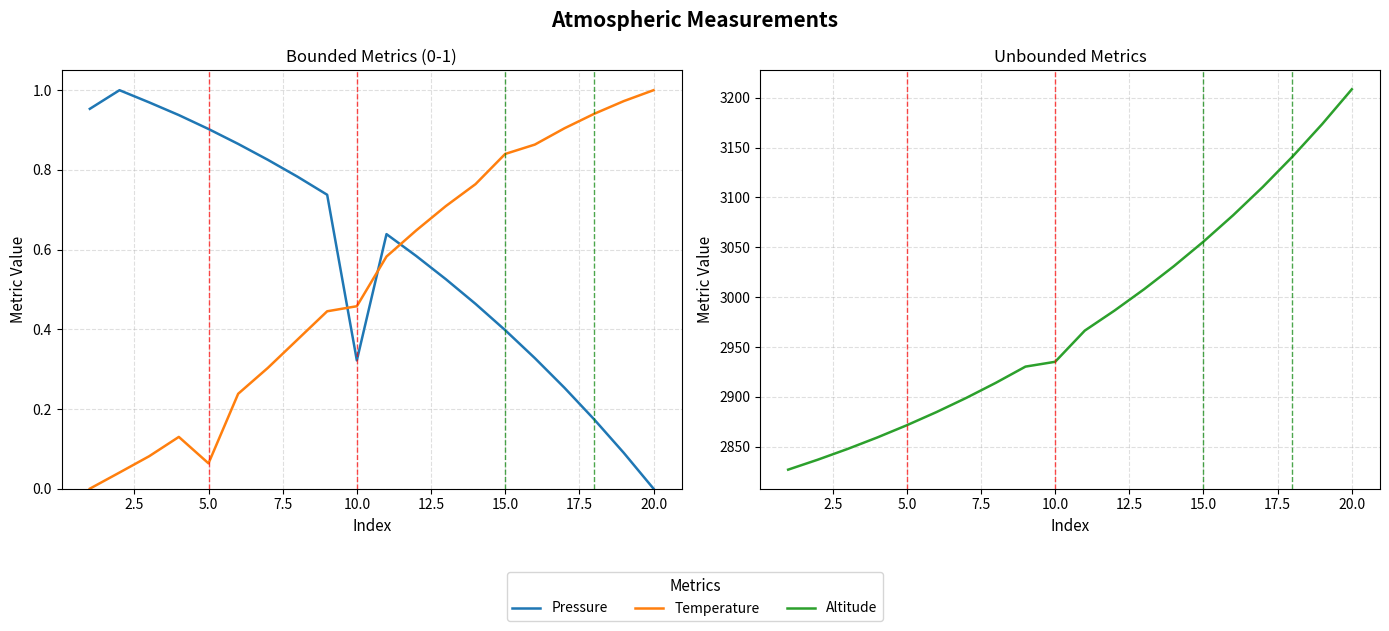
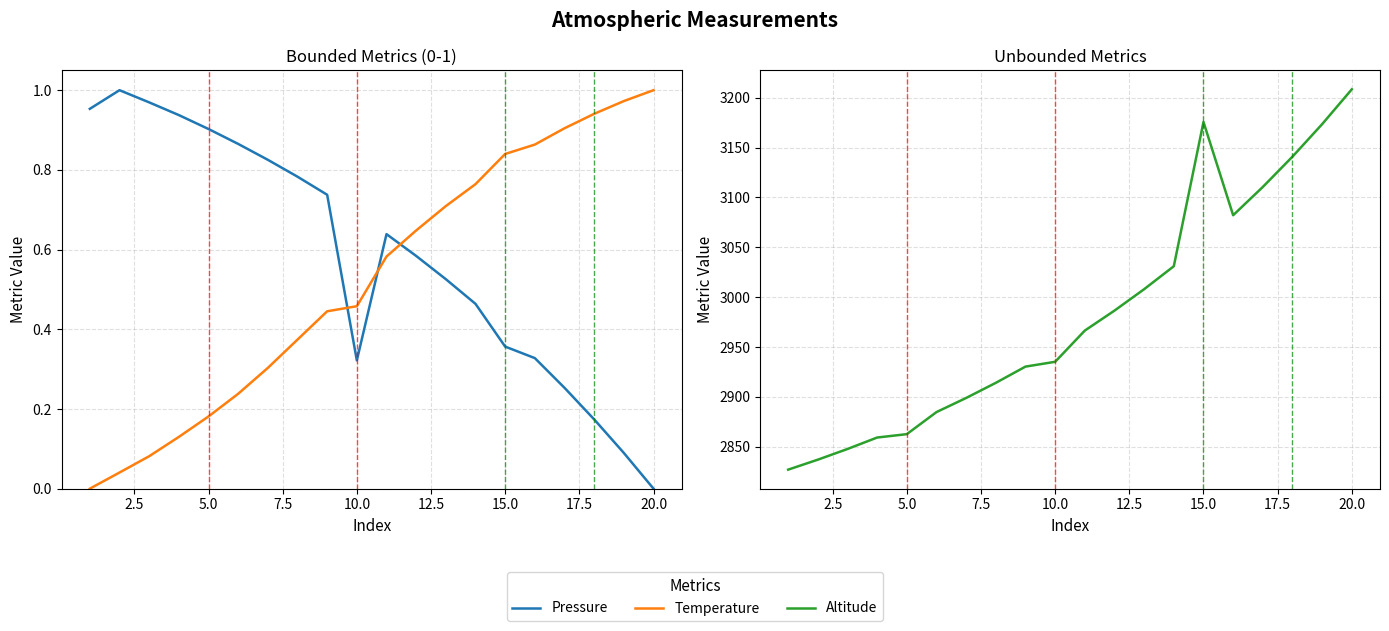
Bounded Metrics (0-1), Temperature, 5.0: 0.06 -> 0.18
Bounded Metrics (0-1), Pressure, 15.0: 0.40 -> 0.36
Unbounded Metrics, 5.0: 2870 -> 2860
Unbounded Metrics, 15.0: 3060 -> 3180
